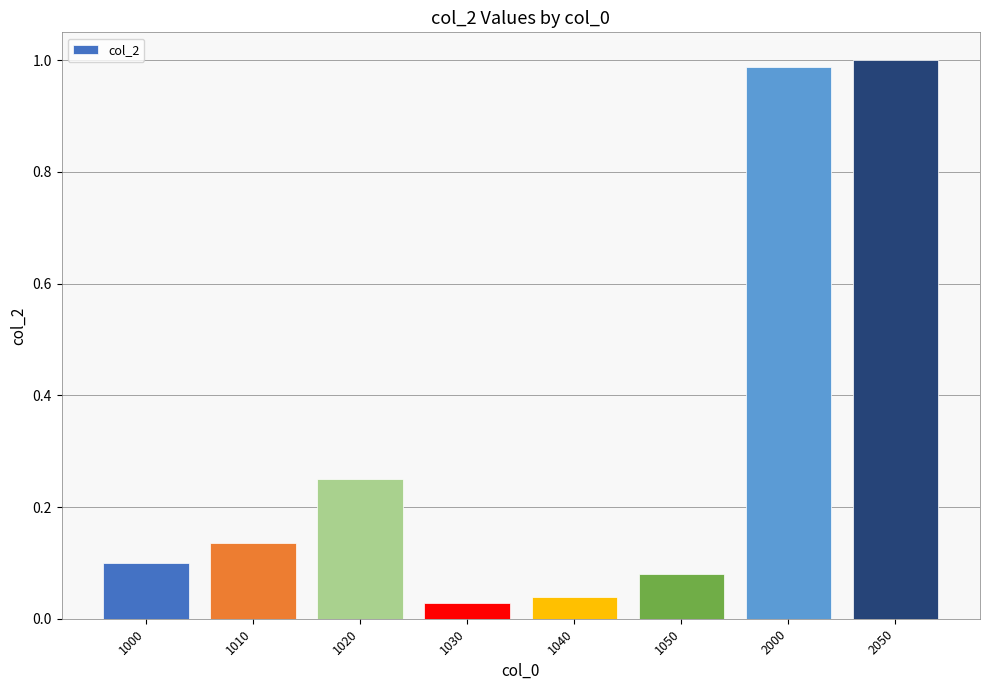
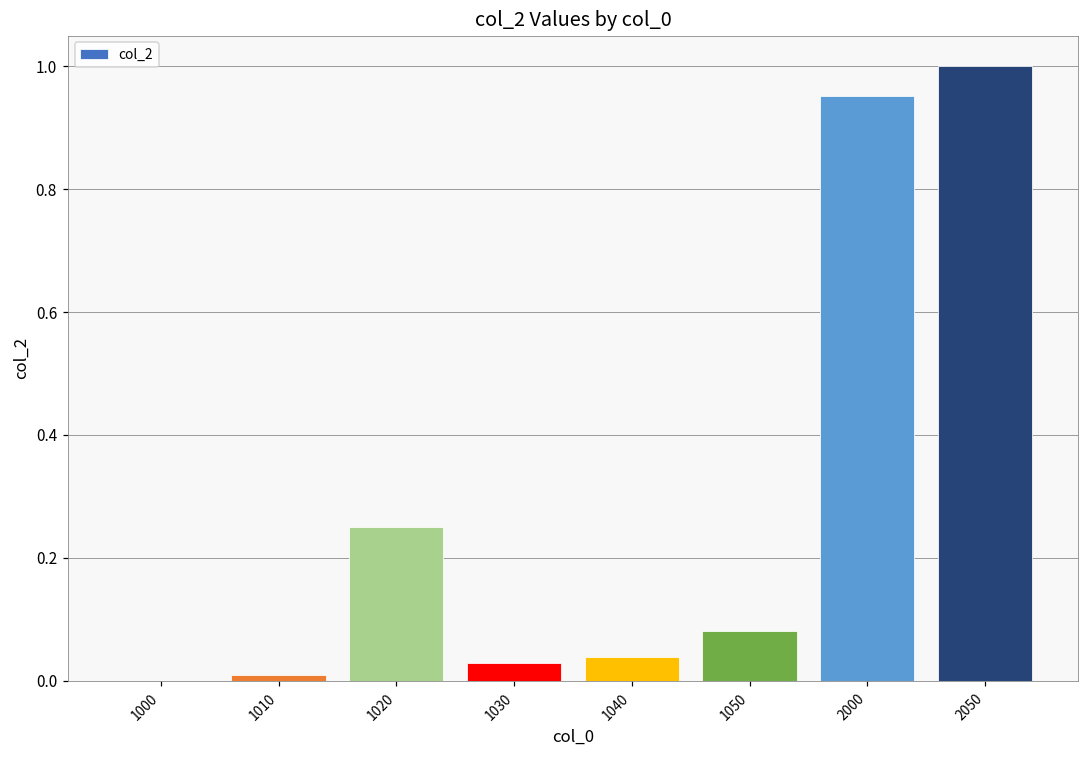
1000: 0.1 -> 0.0
1010: 0.13 -> 0.01
2000: 0.99 -> 0.95
